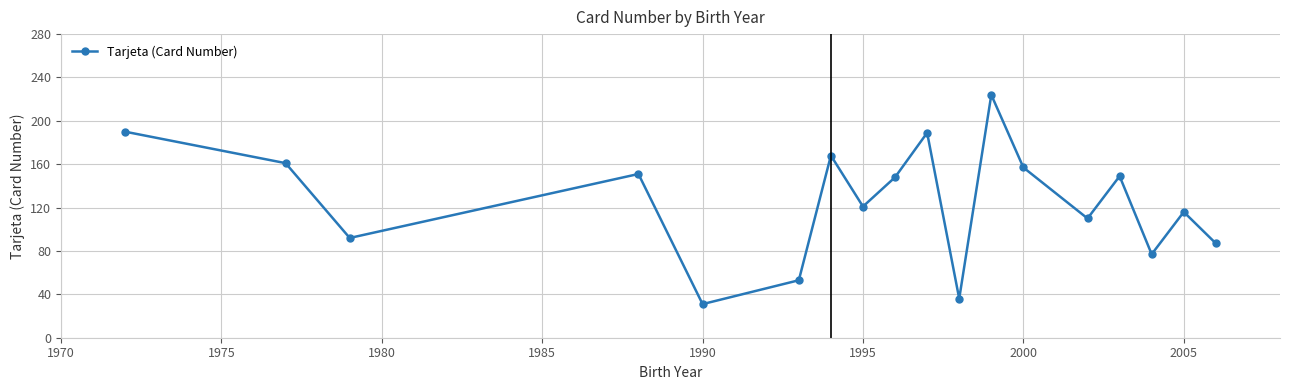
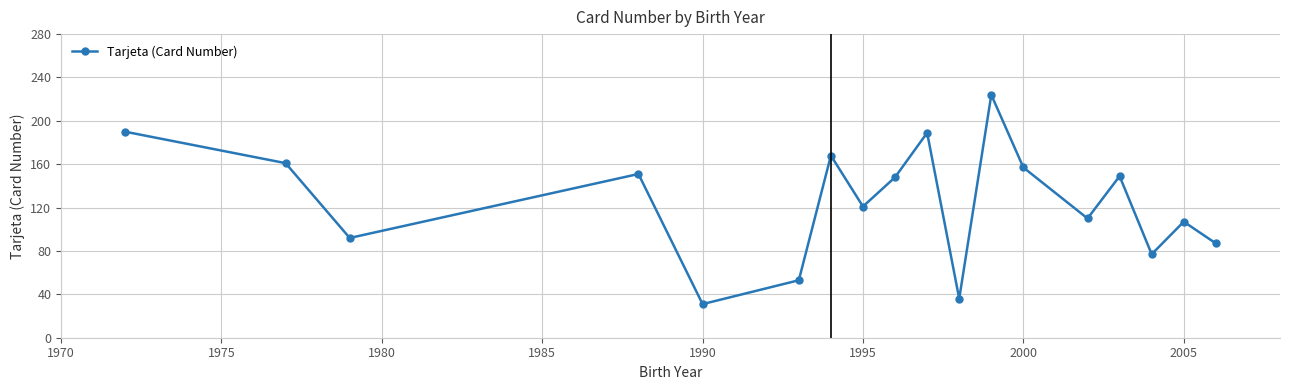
2005: 116 -> 107
